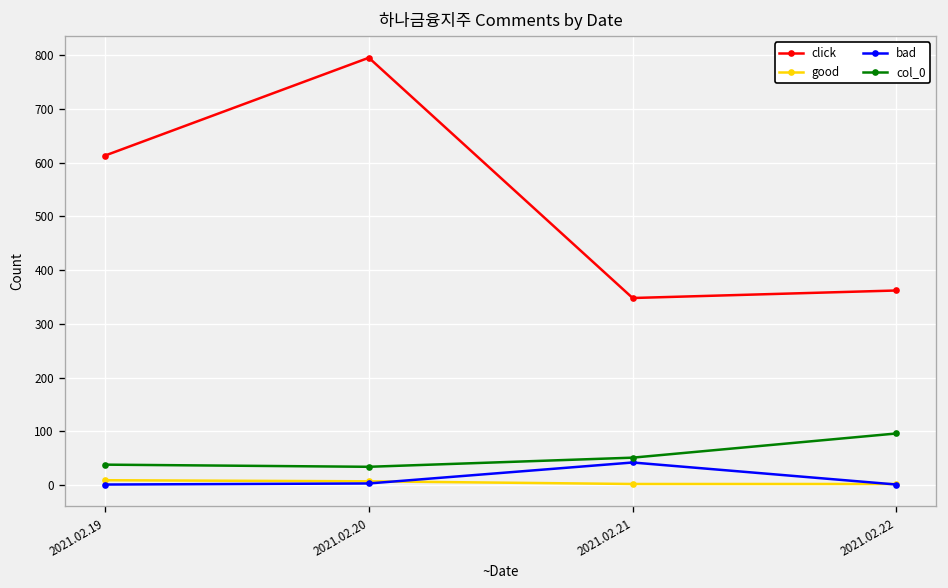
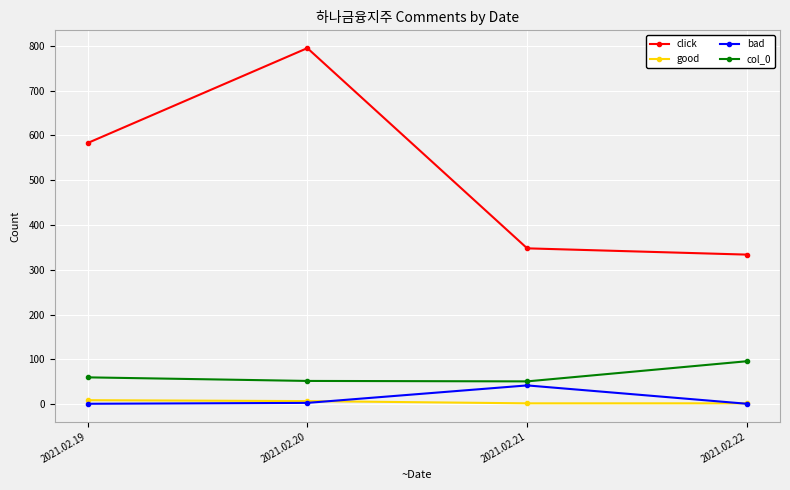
click, 2021.02.19: 610 -> 580
col_0, 2021.02.19: 40 -> 60
col_0, 2021.02.20: 30 -> 50
click, 2021.02.22: 360 -> 330
